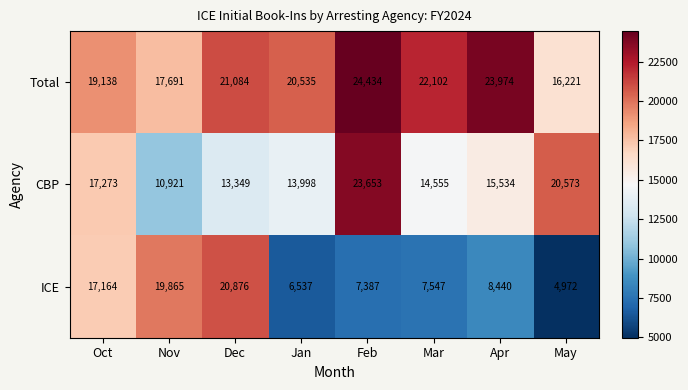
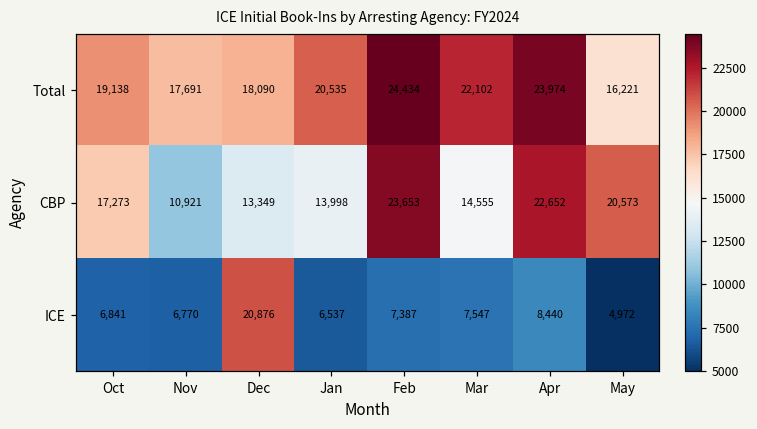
Total, Dec: 21,084 -> 18,090
CBP, Apr: 15,534 -> 22,652
ICE, Oct: 17,164 -> 6,841
ICE, Nov: 19,865 -> 6,770
